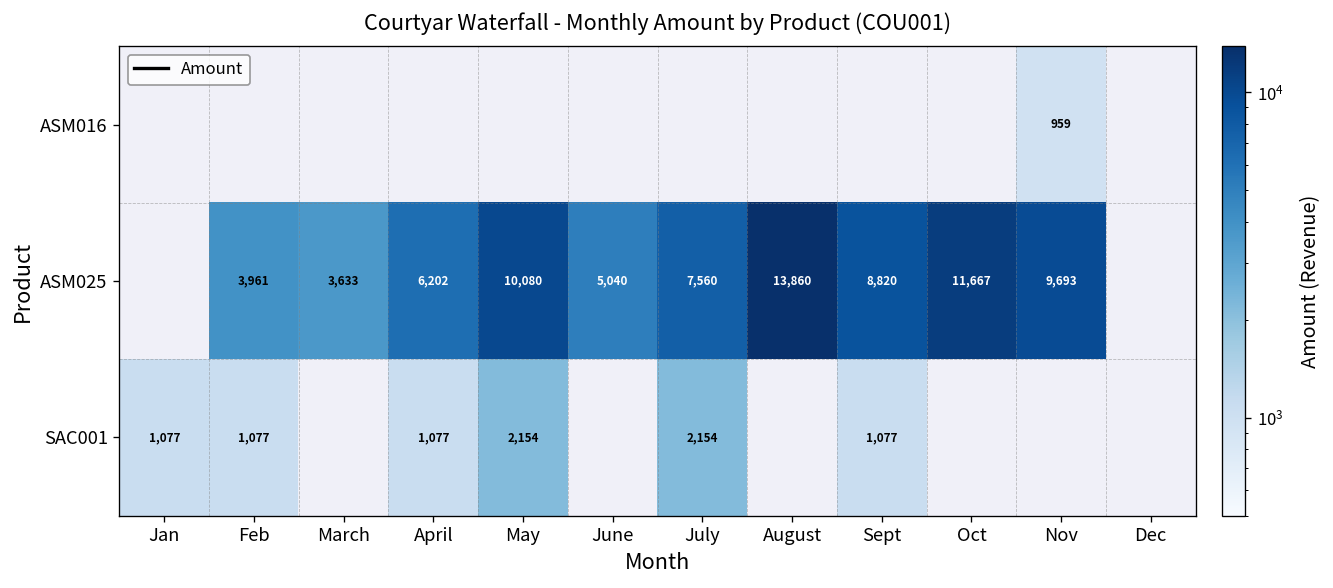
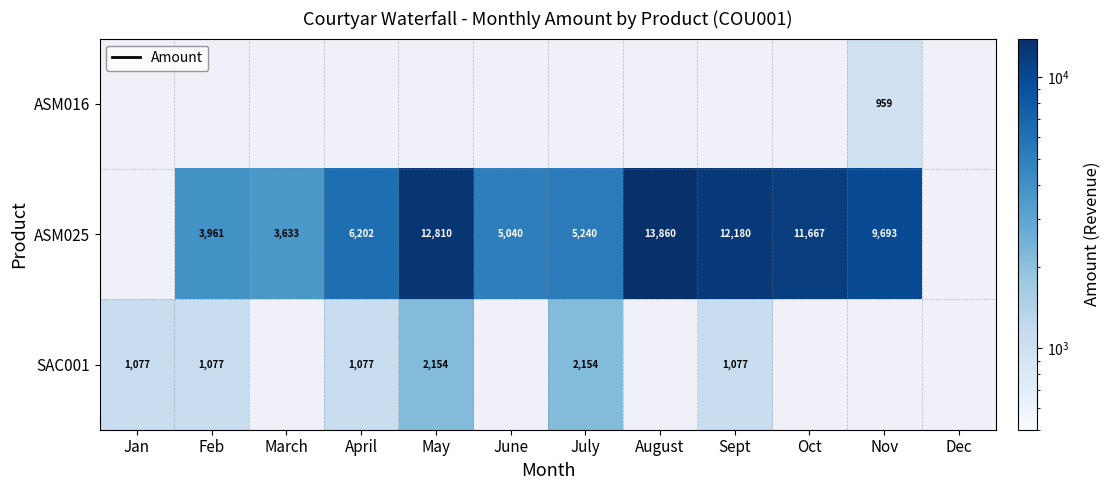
ASM025, May: 10,080 -> 12,810
ASM025, July: 7,560 -> 5,240
ASM025, Sept: 8,820 -> 12,180
